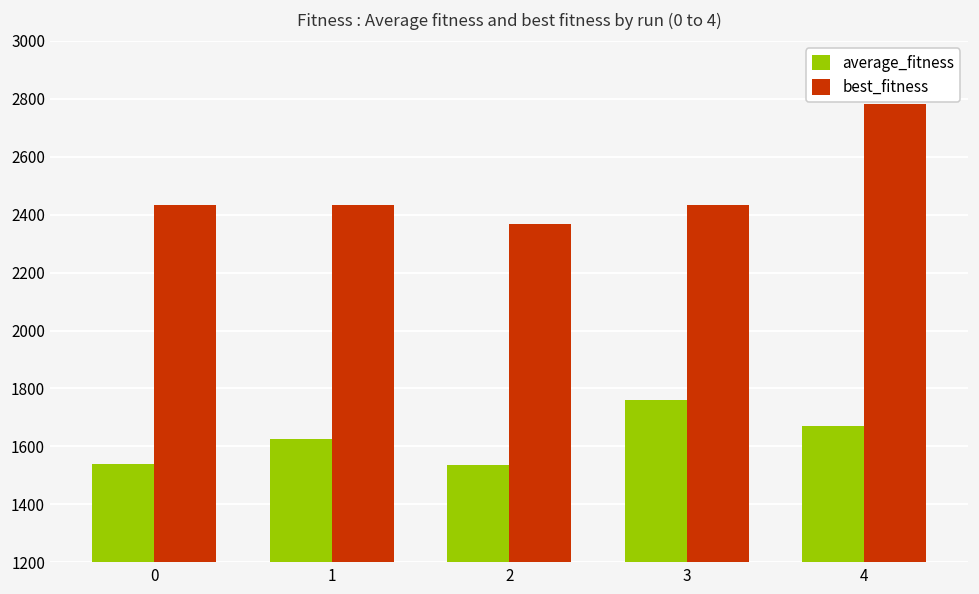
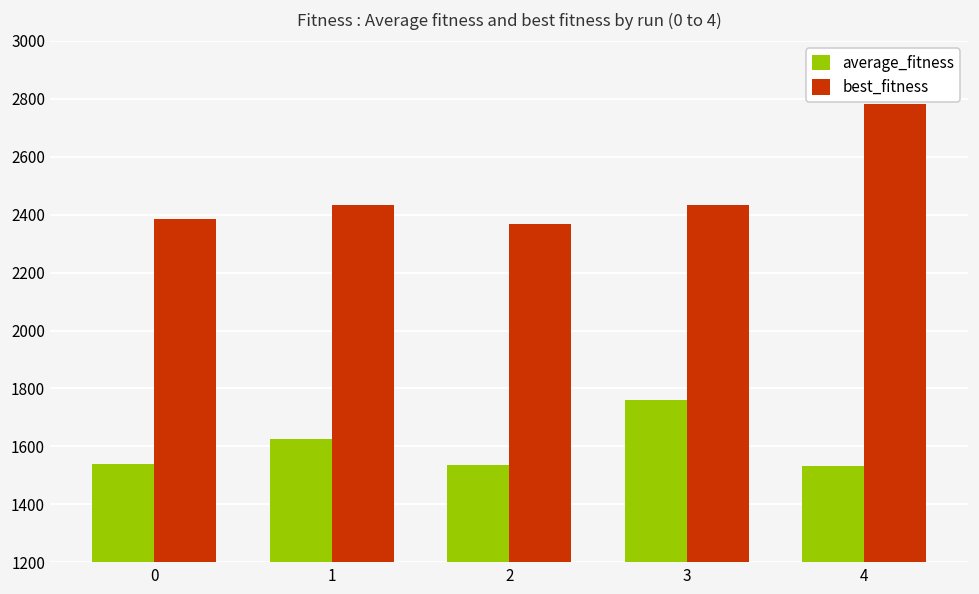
best_fitness, 0: 2430 -> 2390
average_fitness, 4: 1670 -> 1530
